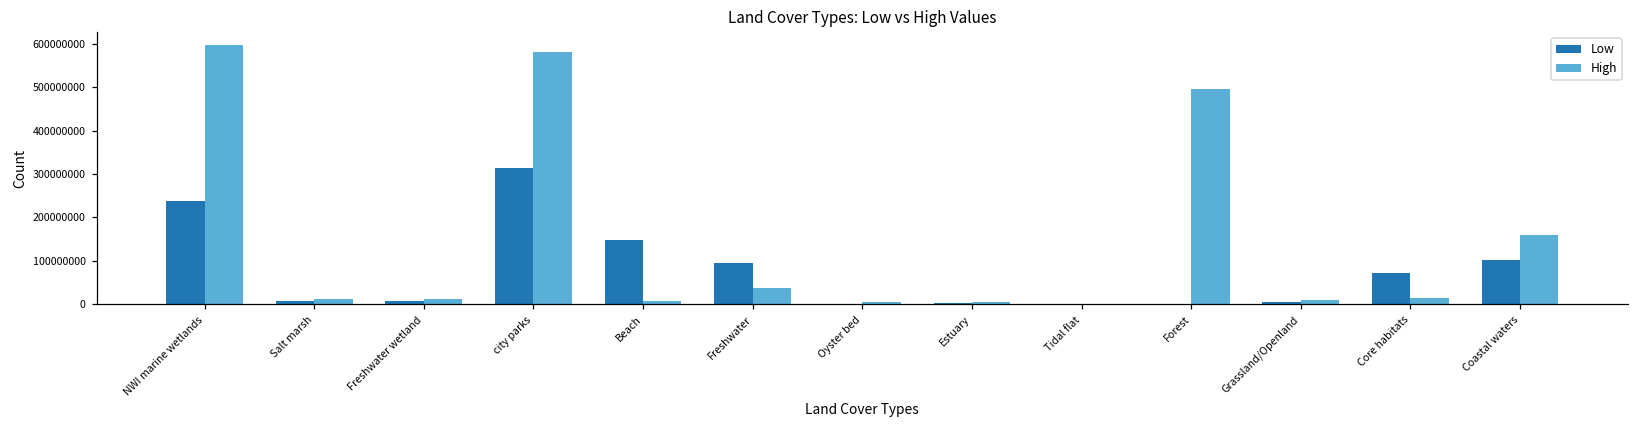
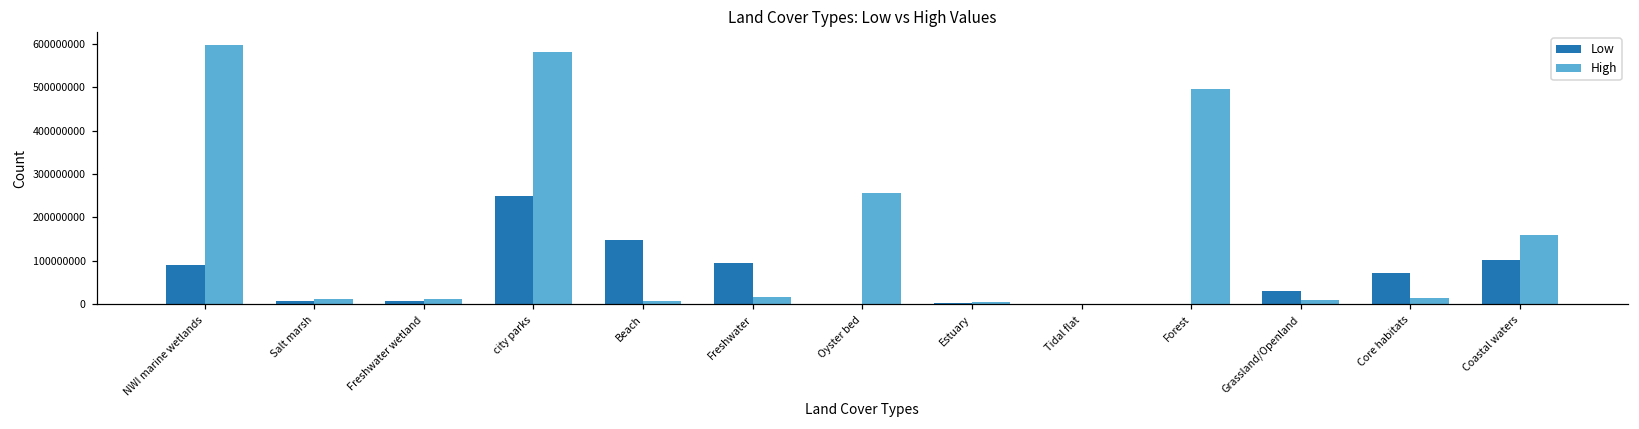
Low, NWI marine wetlands: 240000000 -> 90000000
Low, city parks: 310000000 -> 250000000
High, Freshwater: 40000000 -> 20000000
High, Oyster bed: 10000000 -> 260000000
Low, Grassland/Openland: 10000000 -> 30000000
